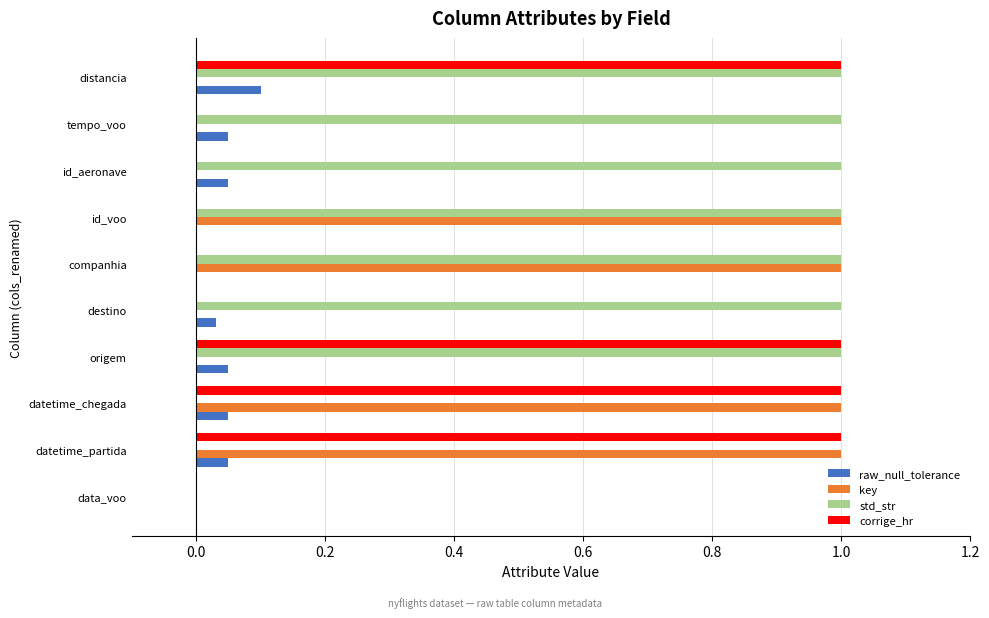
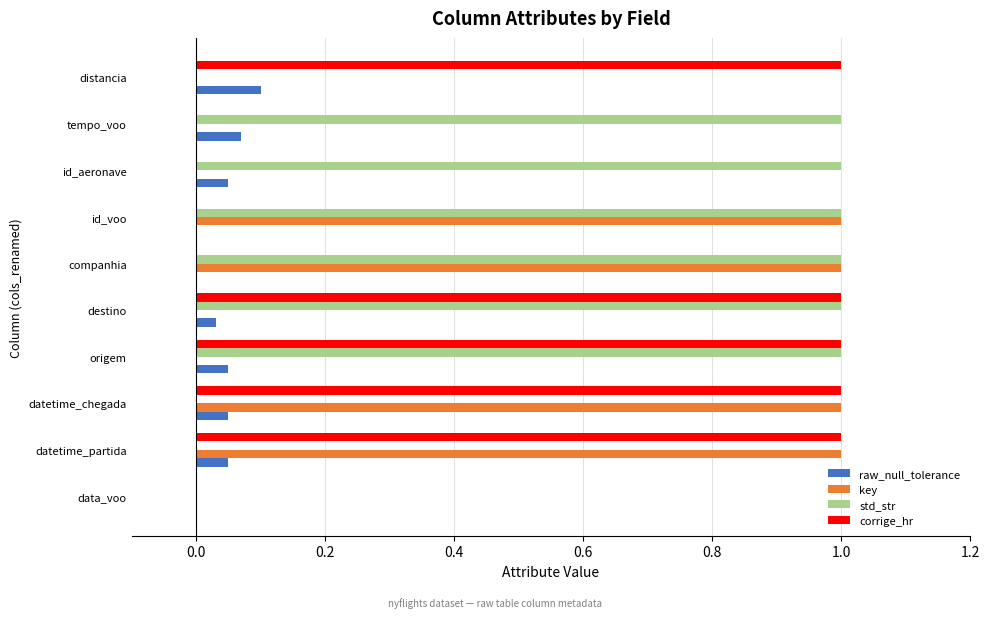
std_str, distancia: 1 -> 0
raw_null_tolerance, tempo_voo: 0.05 -> 0.07
corrige_hr, destino: 0 -> 1
